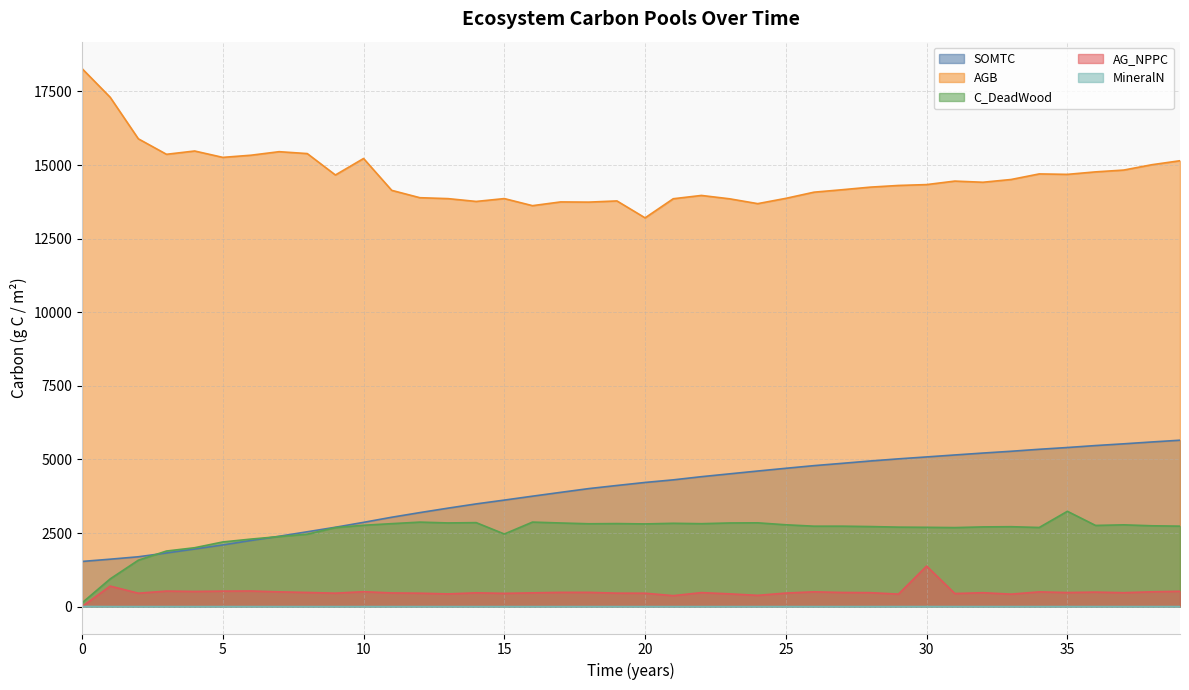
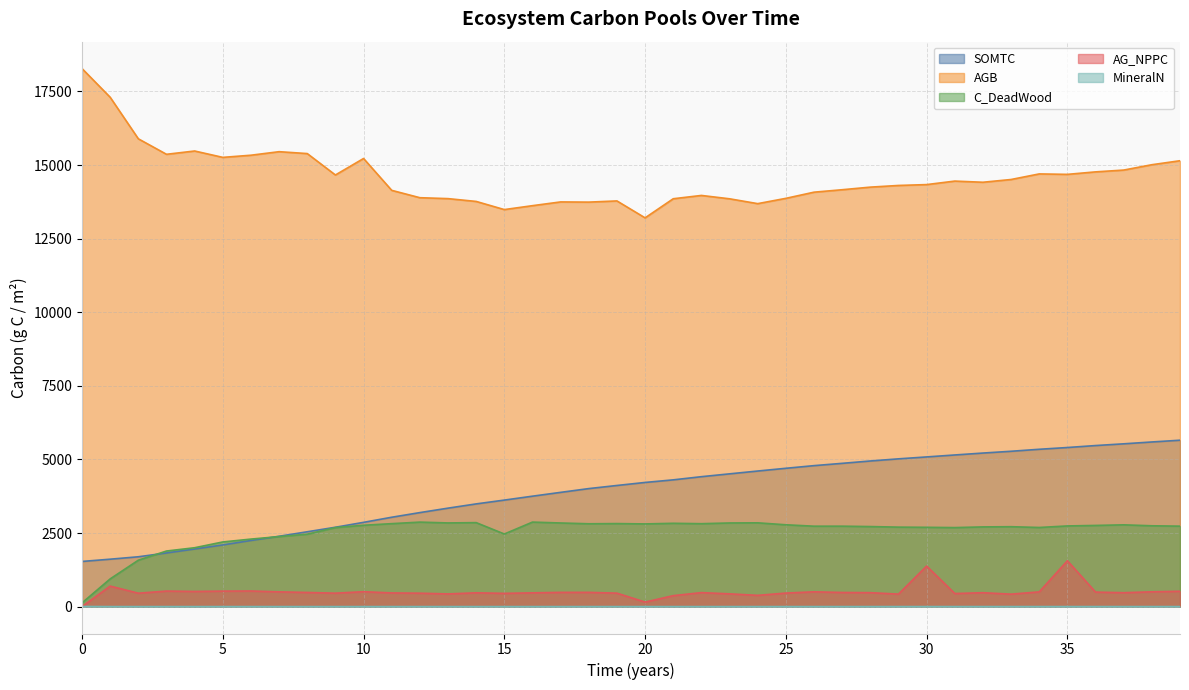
AGB, 15: 13900 -> 13500
AG_NPPC, 20: 500 -> 200
C_DeadWood, 35: 3200 -> 2700
AG_NPPC, 35: 500 -> 1600
